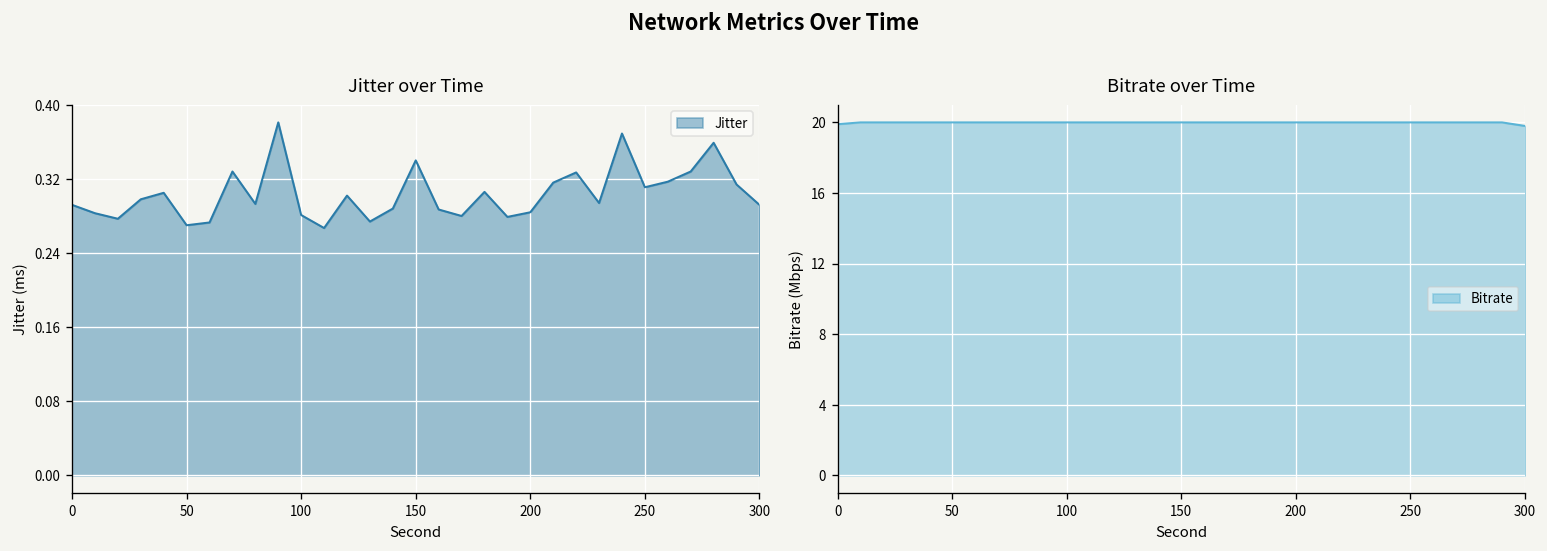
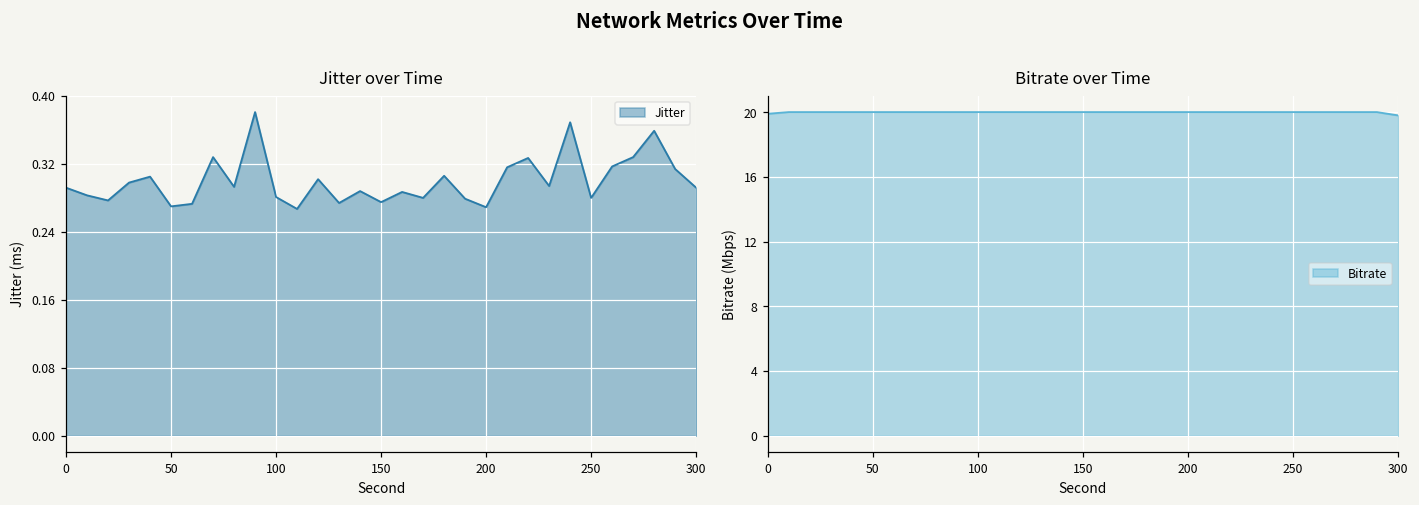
Jitter over Time, 150: 0.34 -> 0.28
Jitter over Time, 200: 0.28 -> 0.27
Jitter over Time, 250: 0.31 -> 0.28
